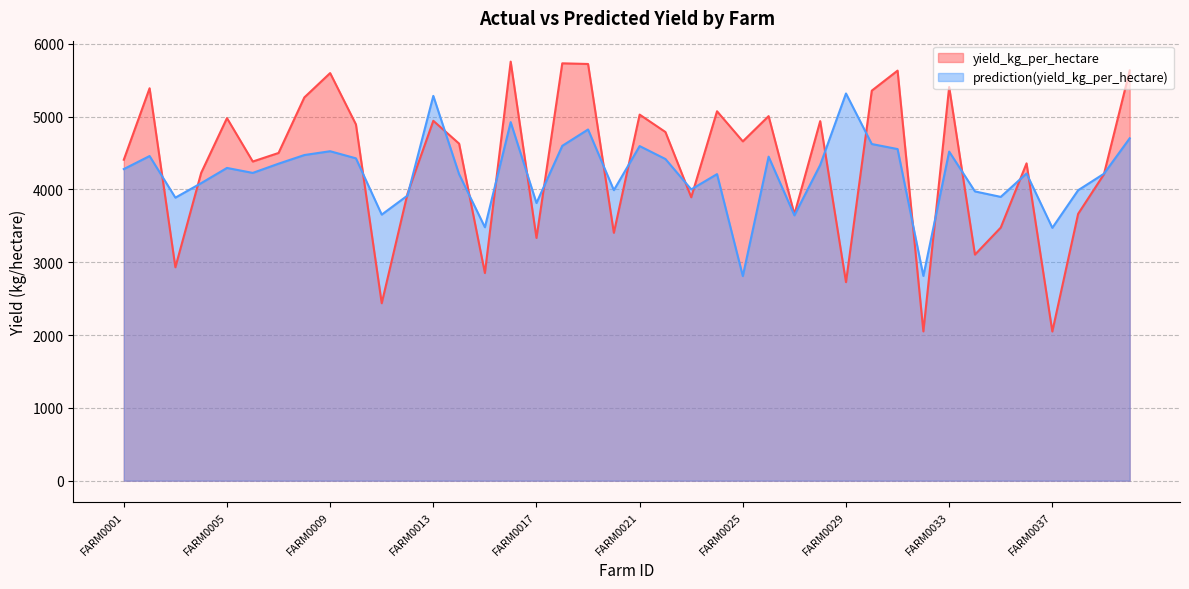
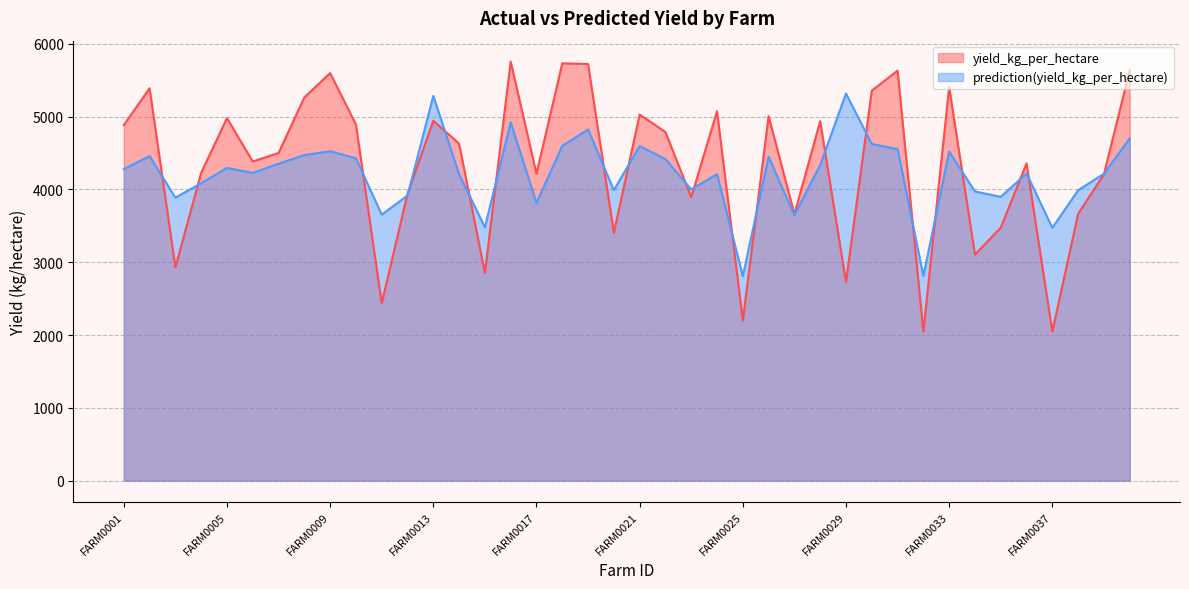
yield_kg_per_hectare, FARM0001: 4400 -> 4900
yield_kg_per_hectare, FARM0017: 3300 -> 4200
yield_kg_per_hectare, FARM0025: 4700 -> 2200
